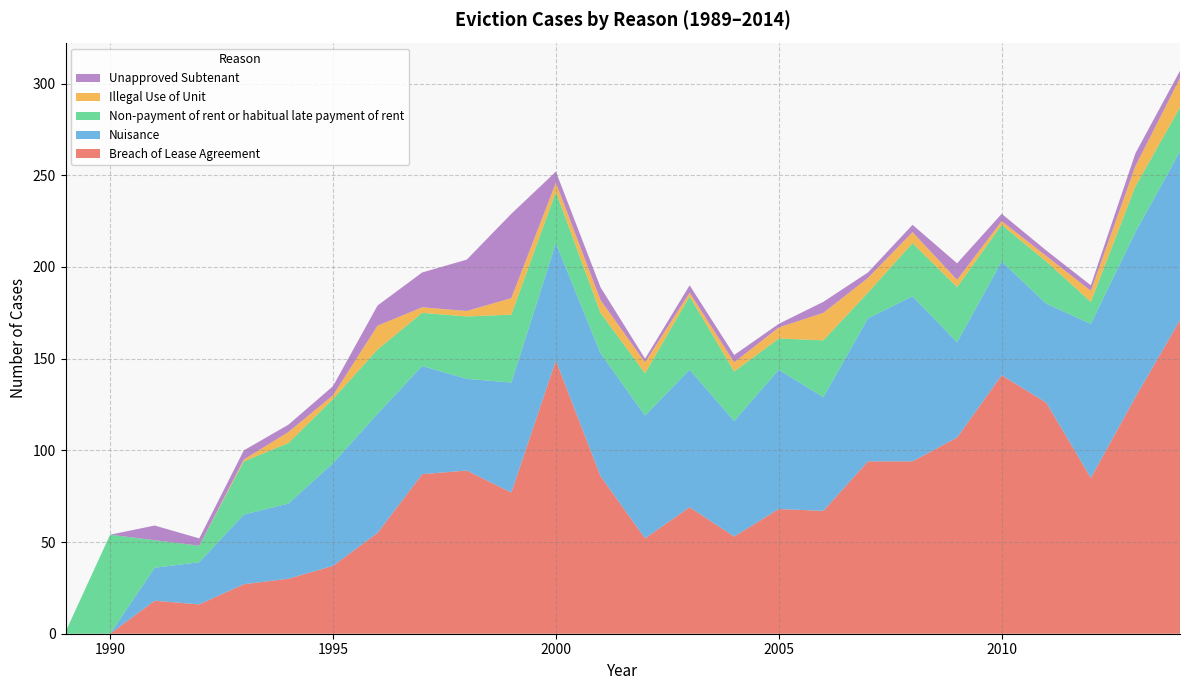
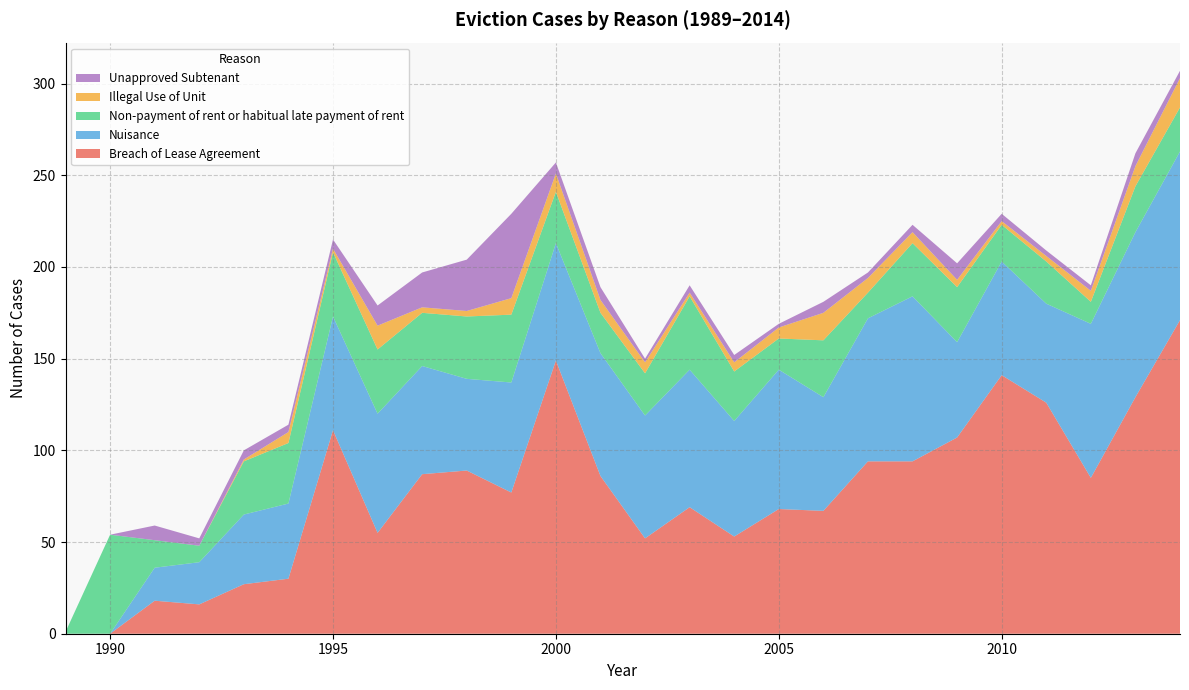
Breach of Lease Agreement, 1995: 37 -> 111
Nuisance, 1995: 56 -> 62
Illegal Use of Unit, 2000: 5 -> 10
